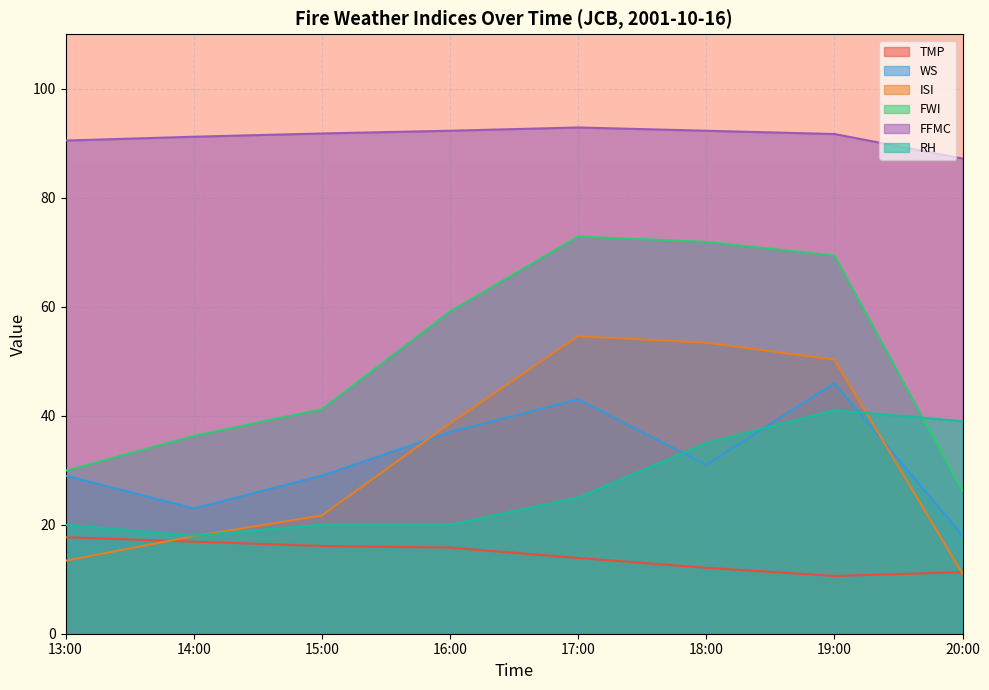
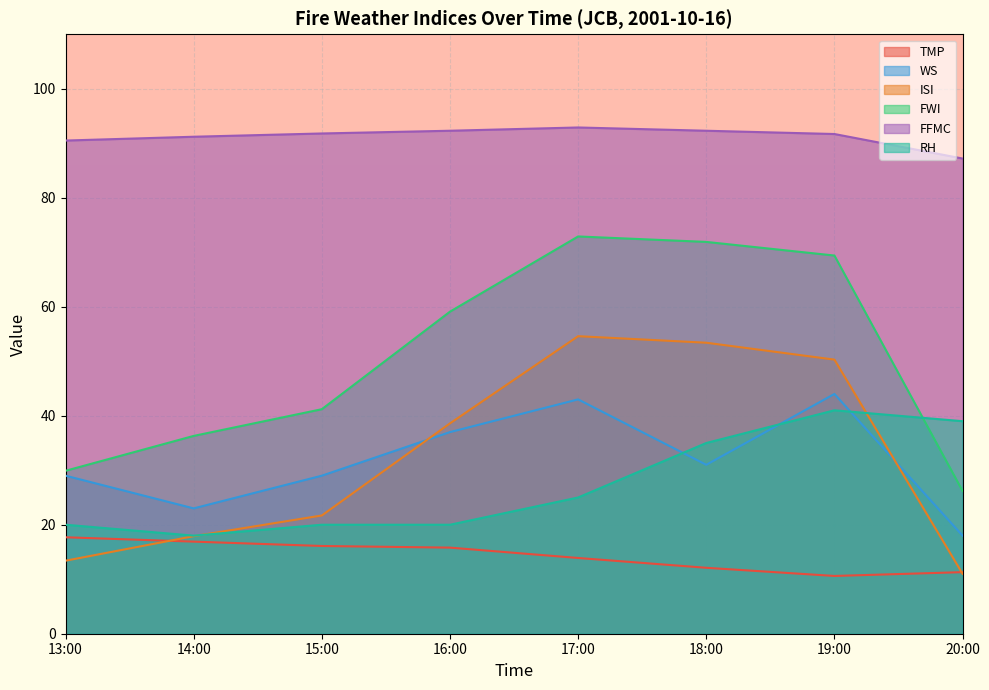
WS, 19:00: 46 -> 44
